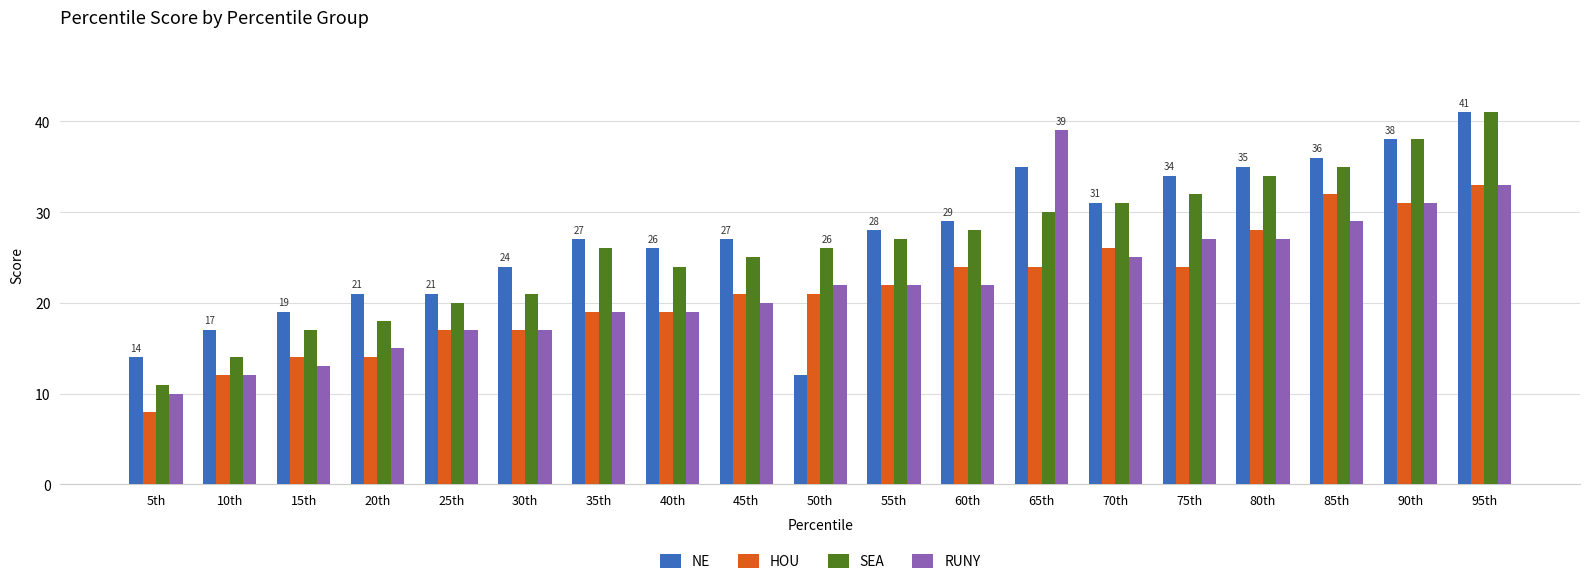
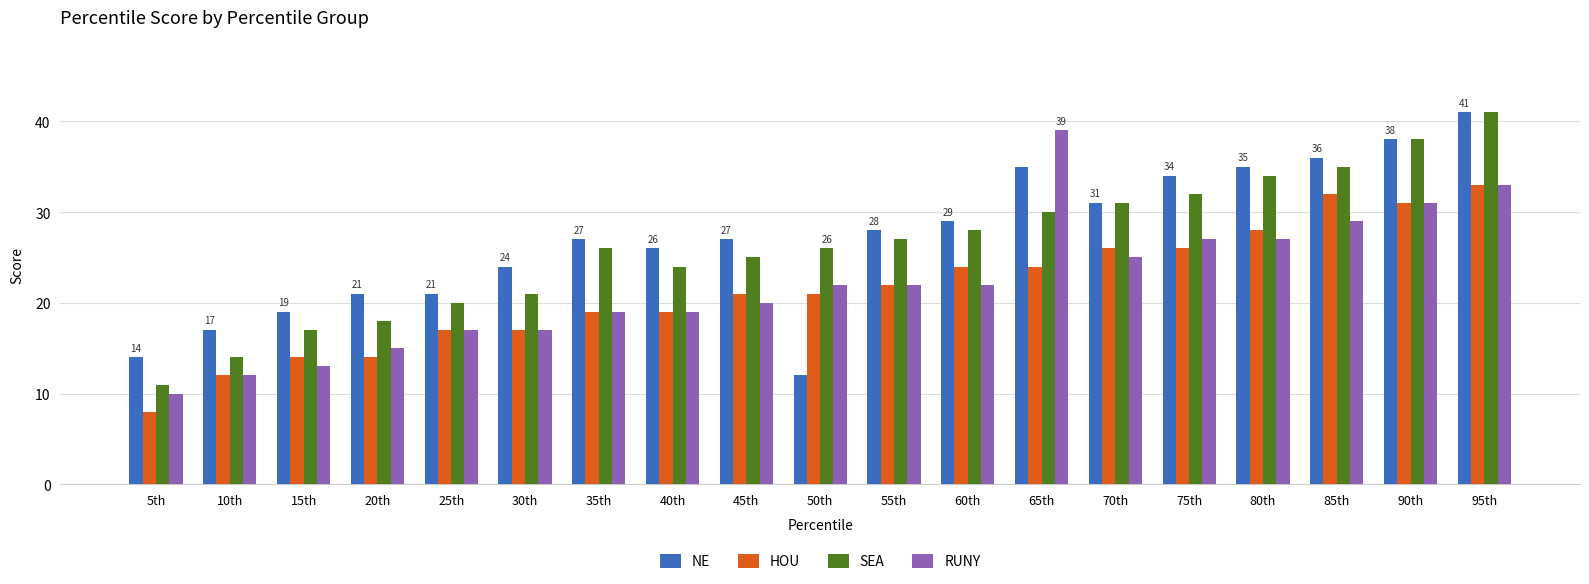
HOU, 75th: 24 -> 26
